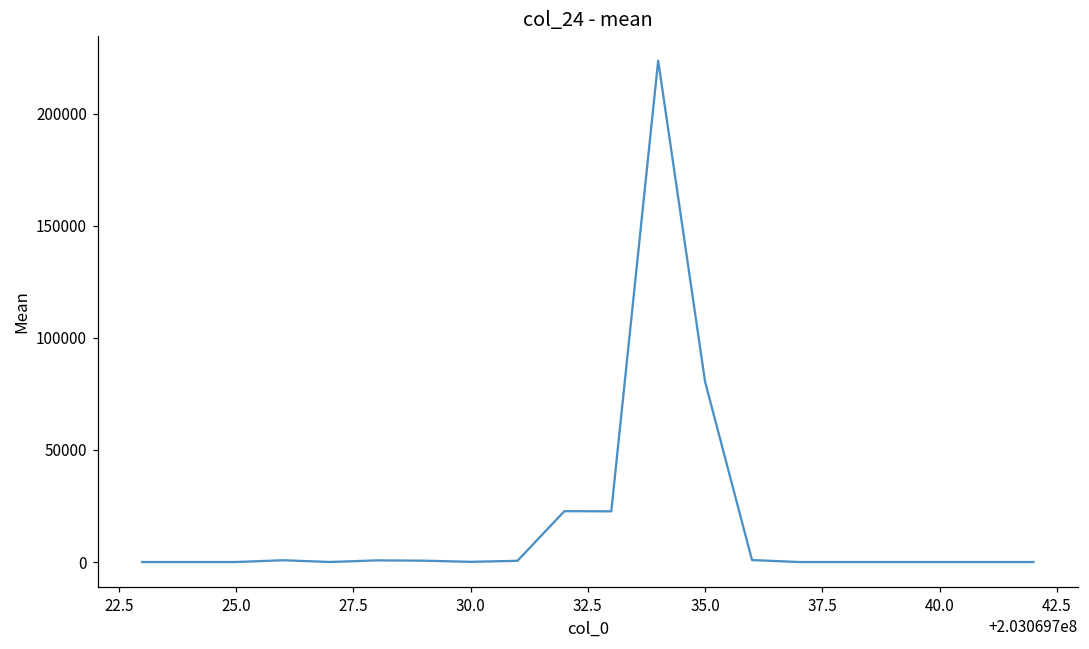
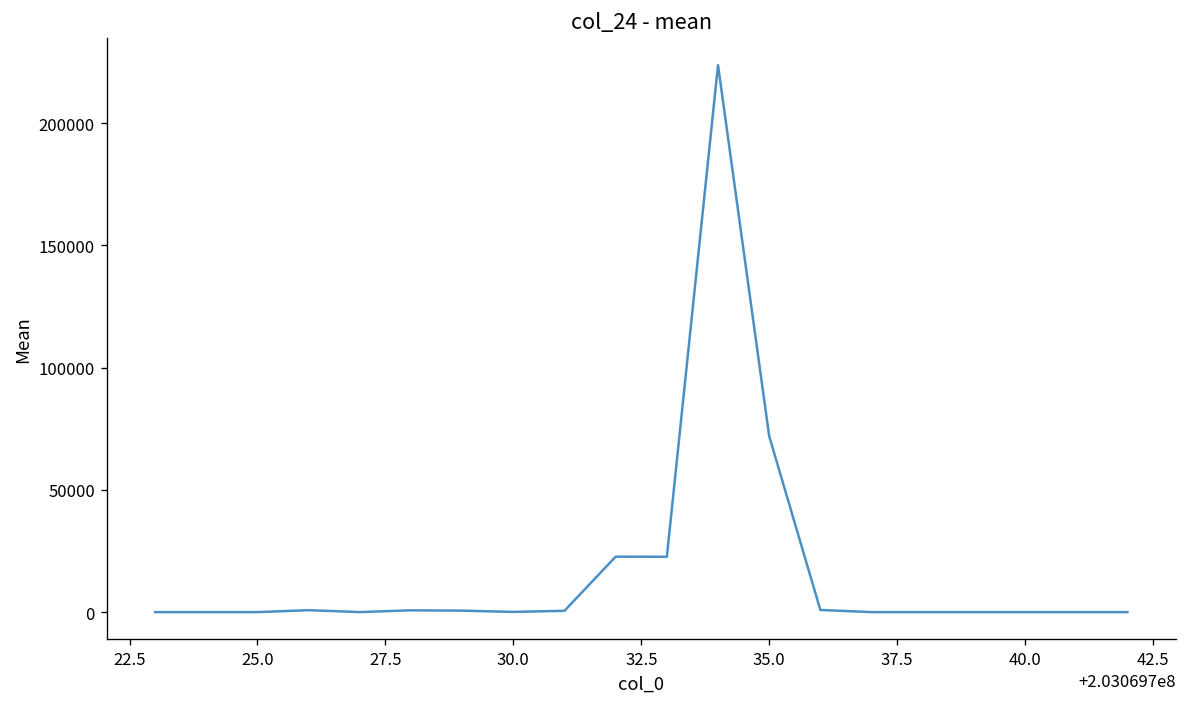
35.0: 80000 -> 72000
